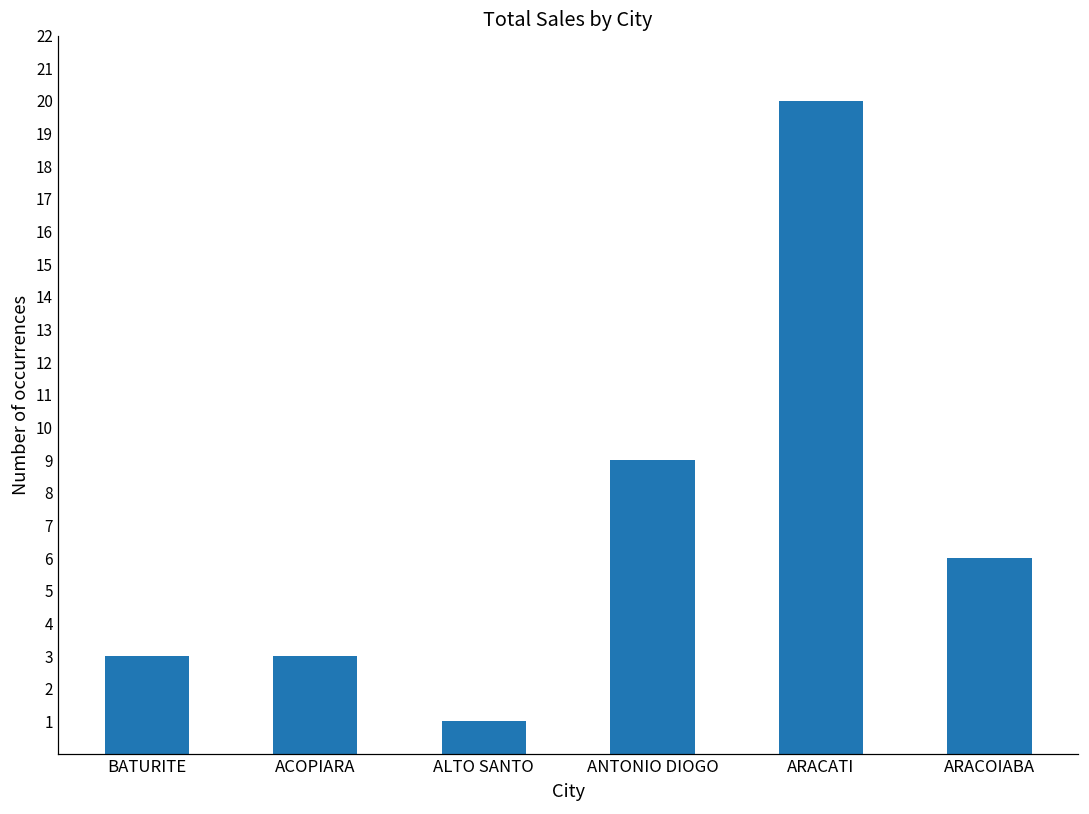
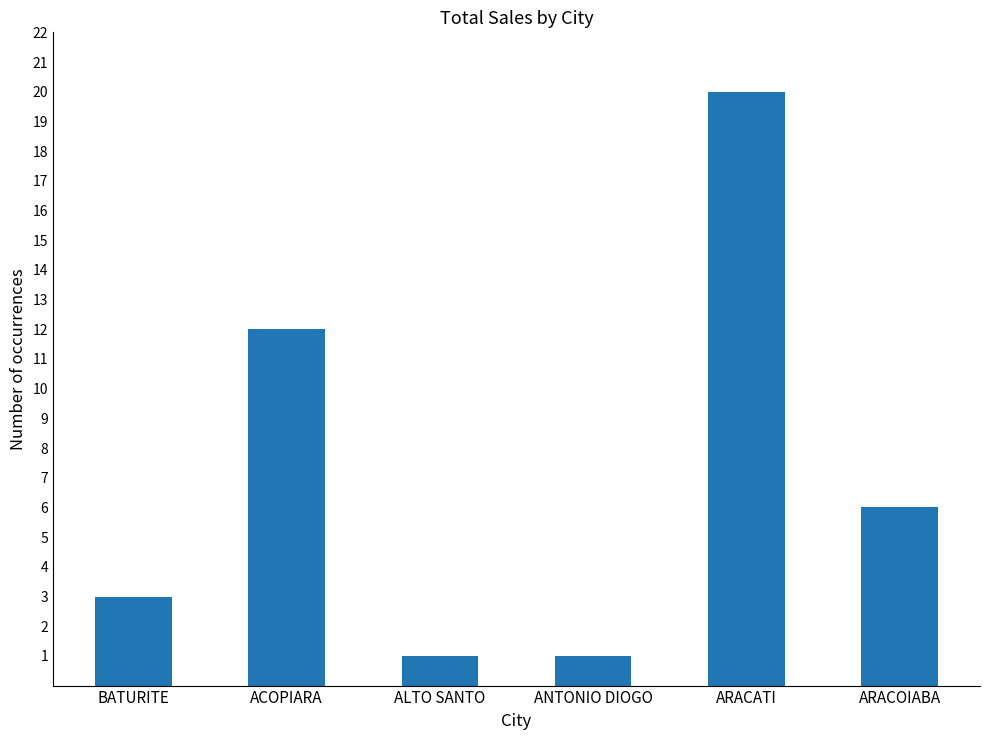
ACOPIARA: 3 -> 12
ANTONIO DIOGO: 9 -> 1
